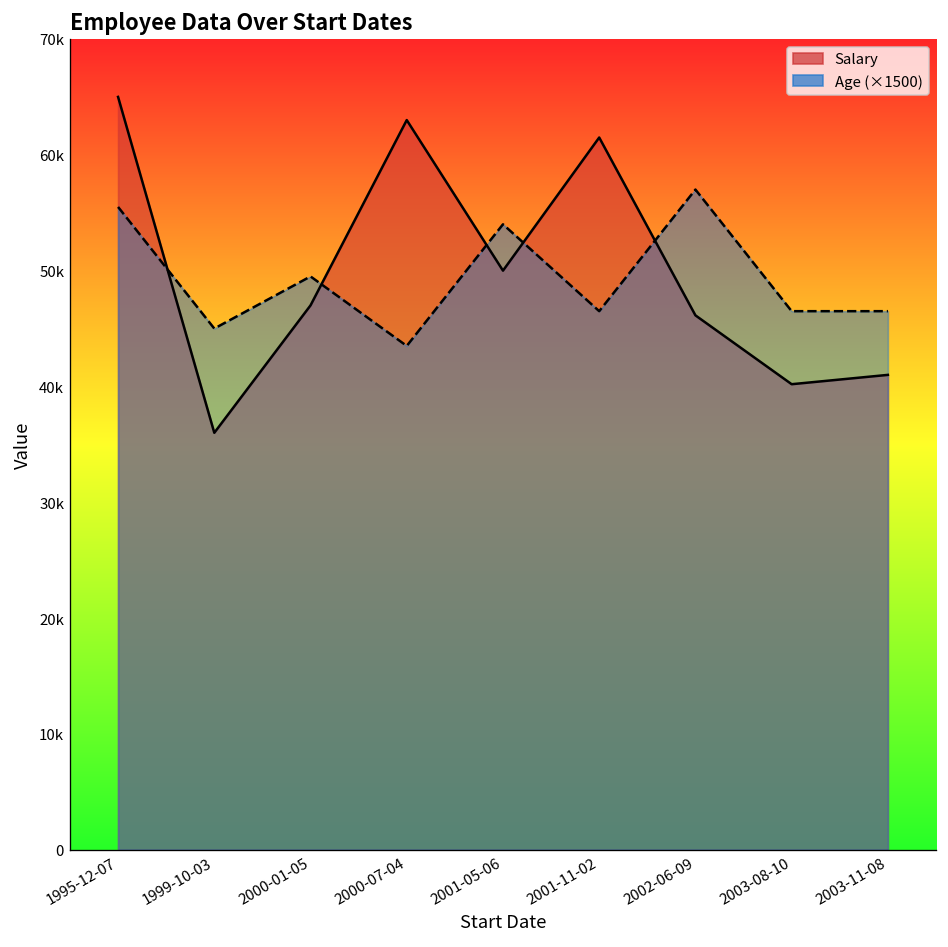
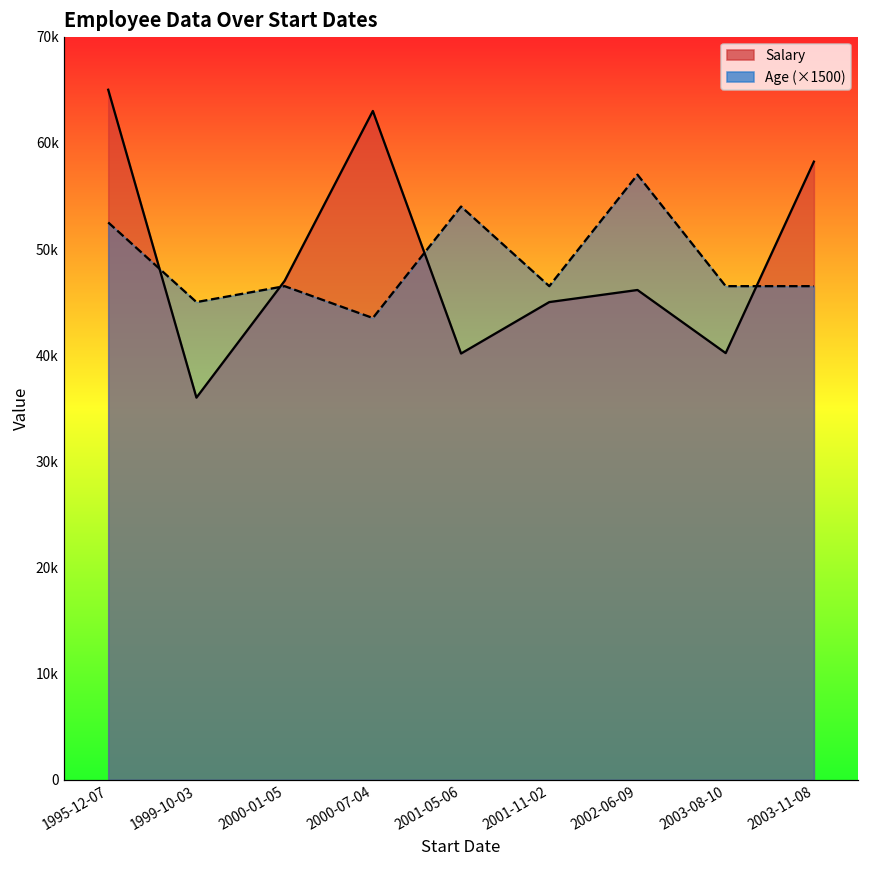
Age (×1500), 1995-12-07: 56000 -> 53000
Age (×1500), 2000-01-05: 50000 -> 47000
Salary, 2001-05-06: 50000 -> 40000
Salary, 2001-11-02: 61000 -> 45000
Salary, 2003-11-08: 41000 -> 58000
